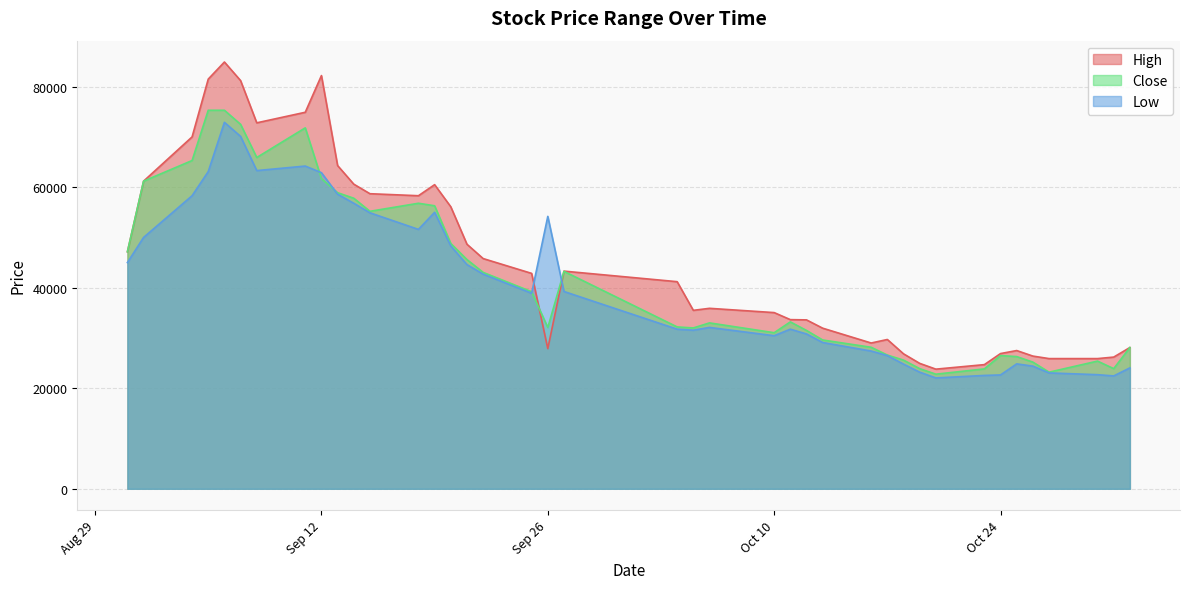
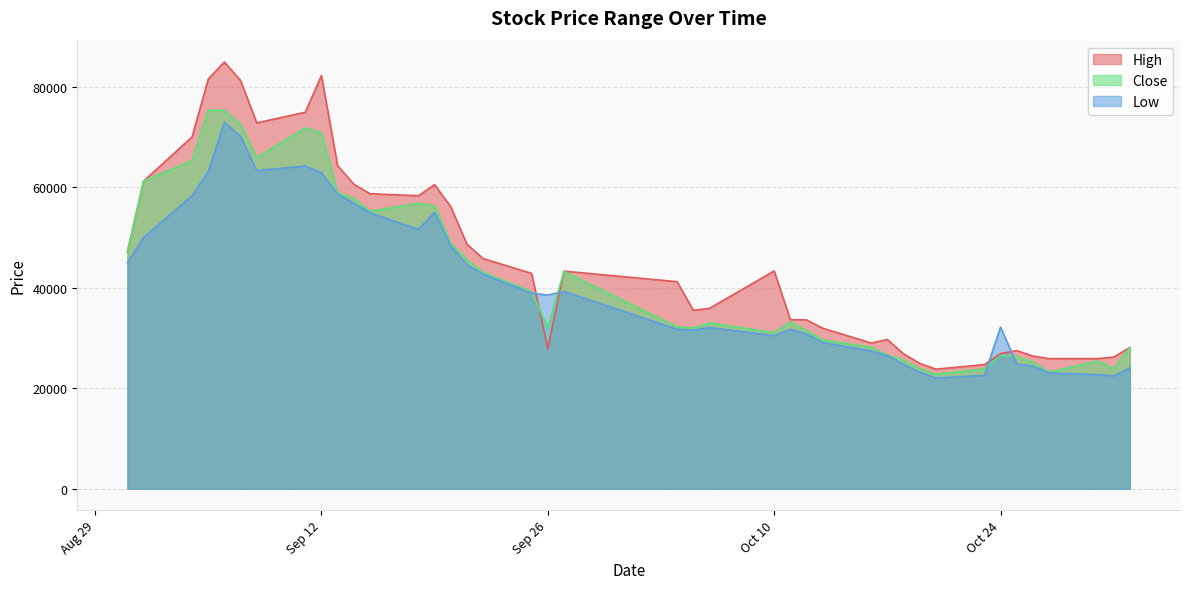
Close, Sep 12: 62000 -> 71000
Low, Sep 26: 54000 -> 39000
High, Oct 10: 35000 -> 43000
Low, Oct 24: 23000 -> 32000
